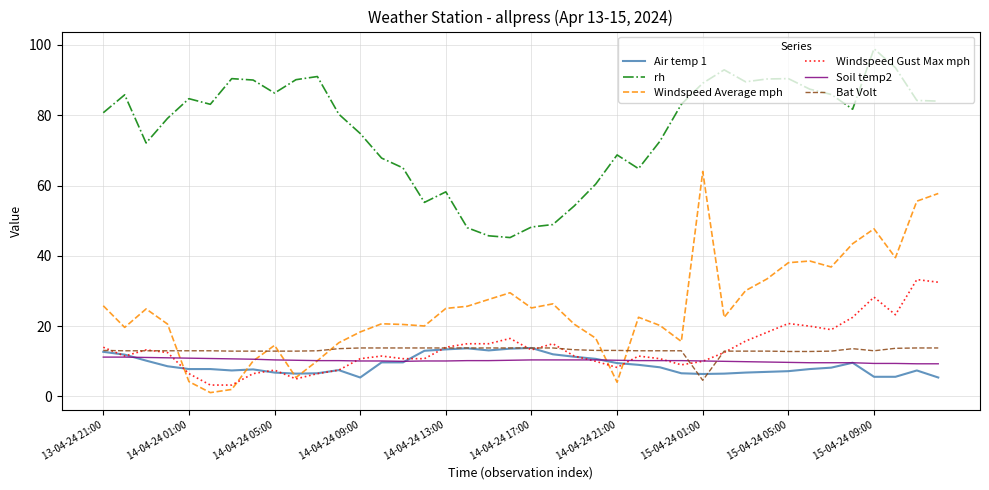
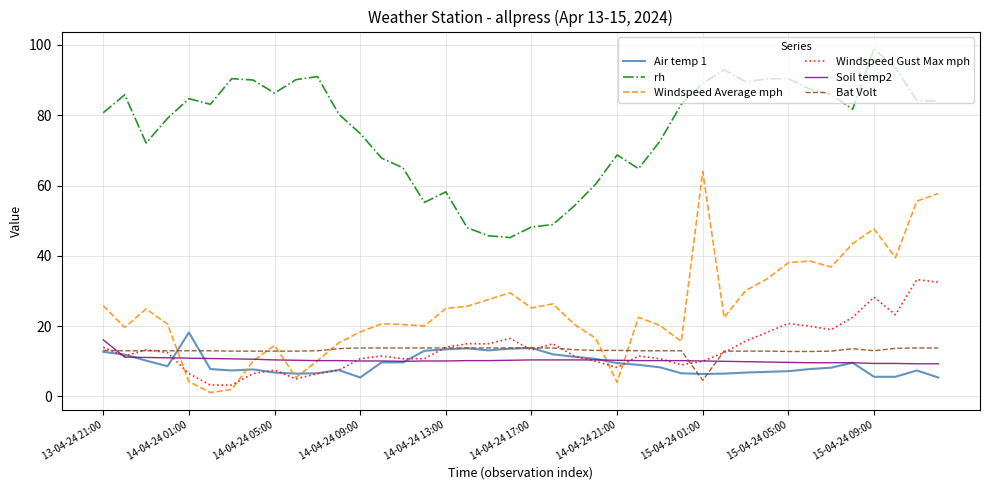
Soil temp2, 13-04-24 21:00: 11 -> 16
Air temp 1, 14-04-24 01:00: 8 -> 18
